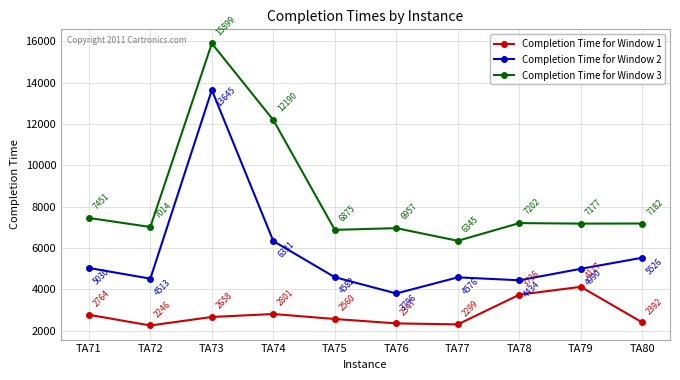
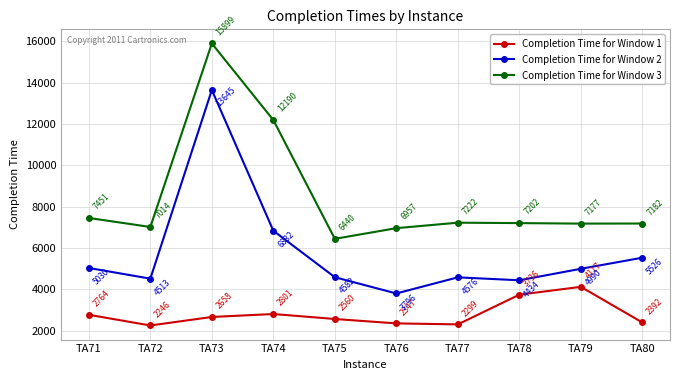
Completion Time for Window 2, TA74: 6331 -> 6832
Completion Time for Window 3, TA75: 6875 -> 6440
Completion Time for Window 3, TA77: 6345 -> 7222
